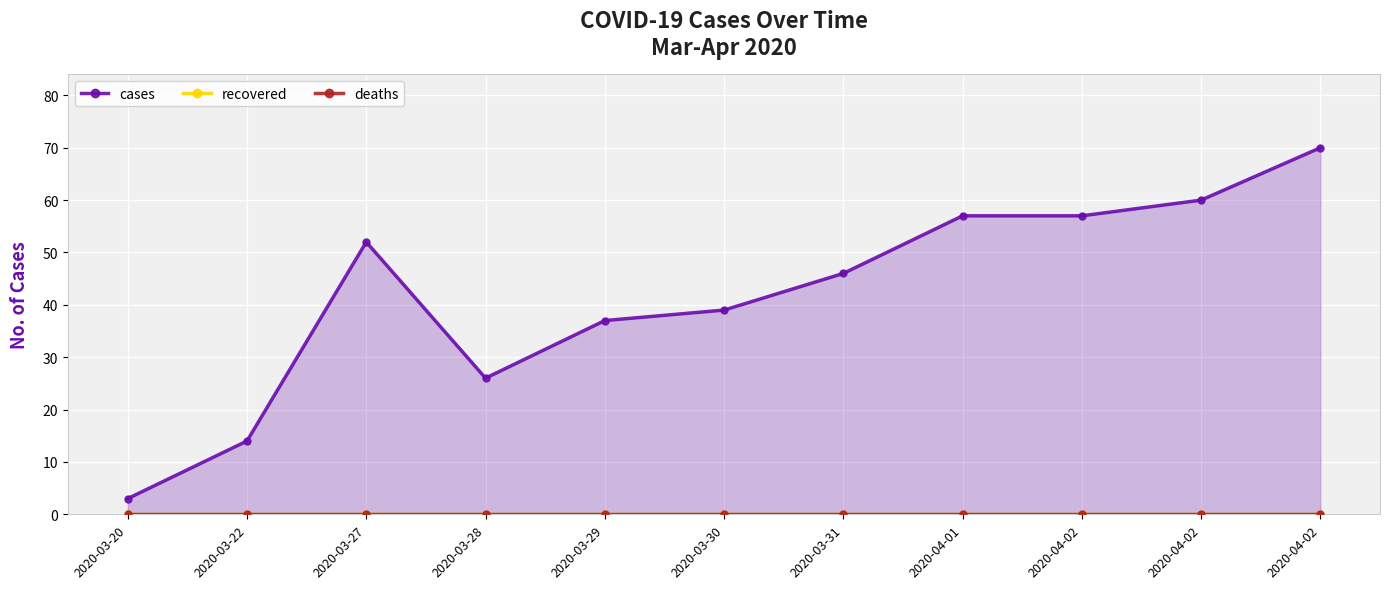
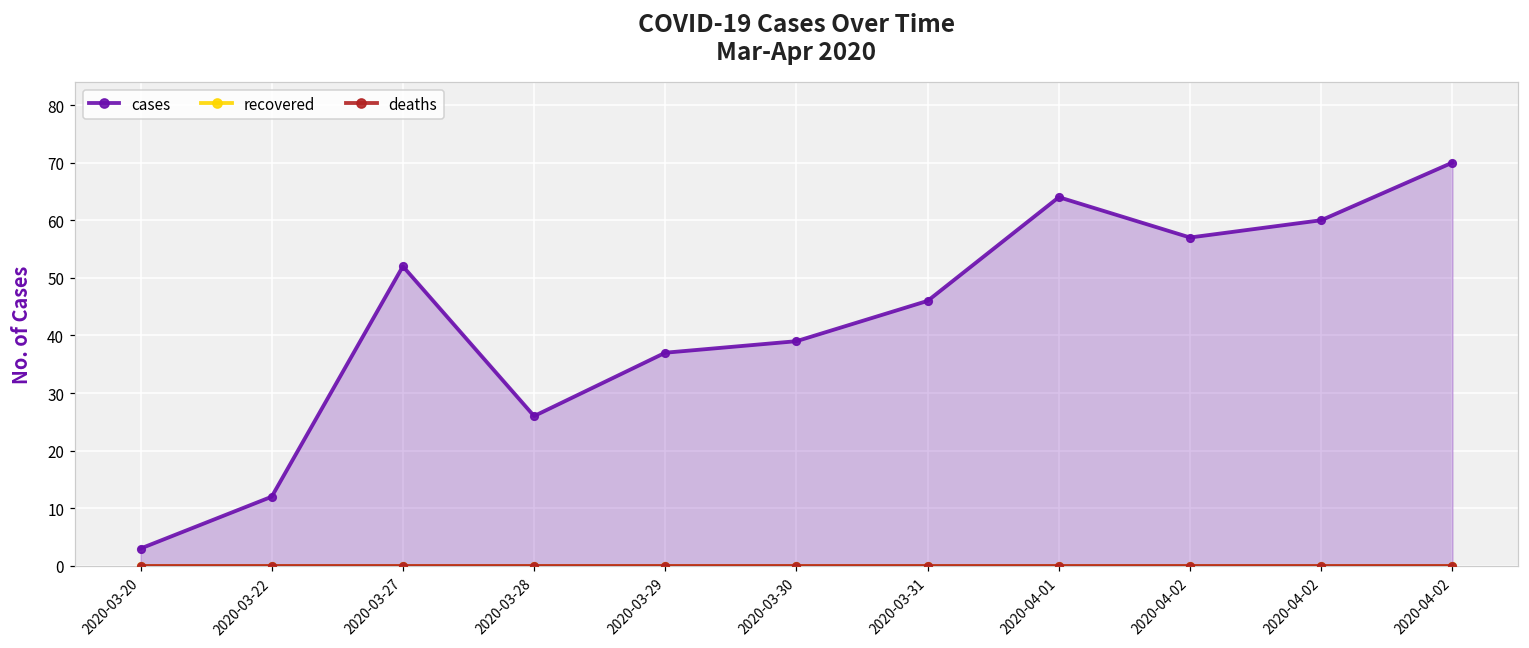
cases, 2020-03-22: 14 -> 12
cases, 2020-04-01: 57 -> 64
